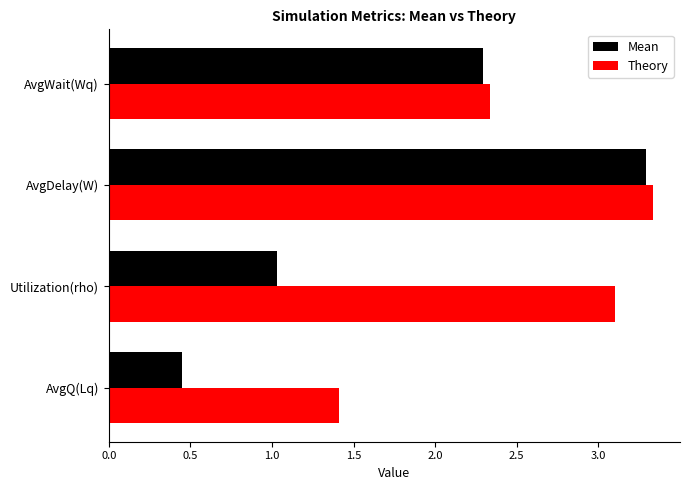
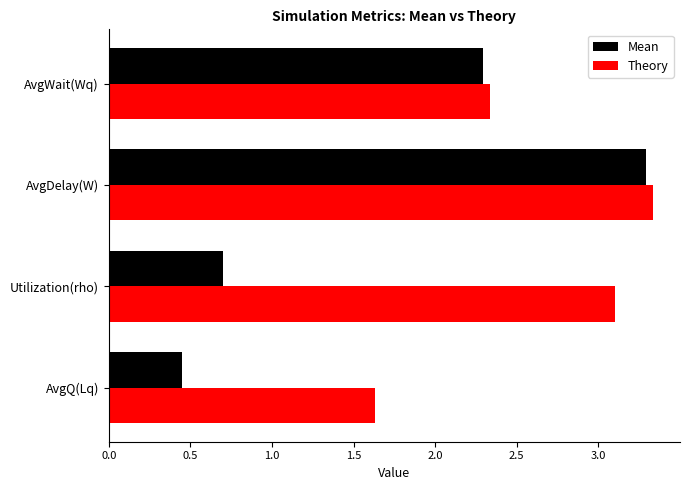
Mean, Utilization(rho): 1.03 -> 0.70
Theory, AvgQ(Lq): 1.41 -> 1.63
